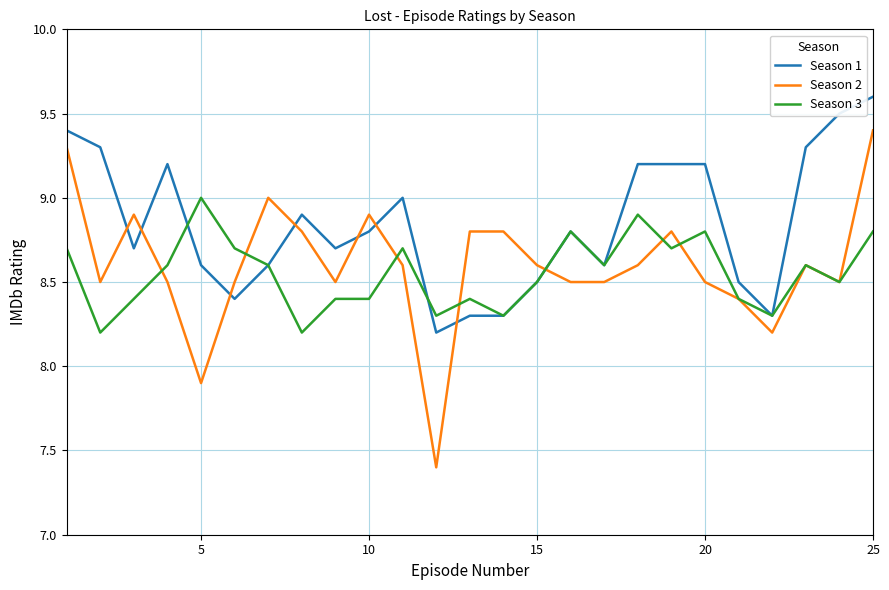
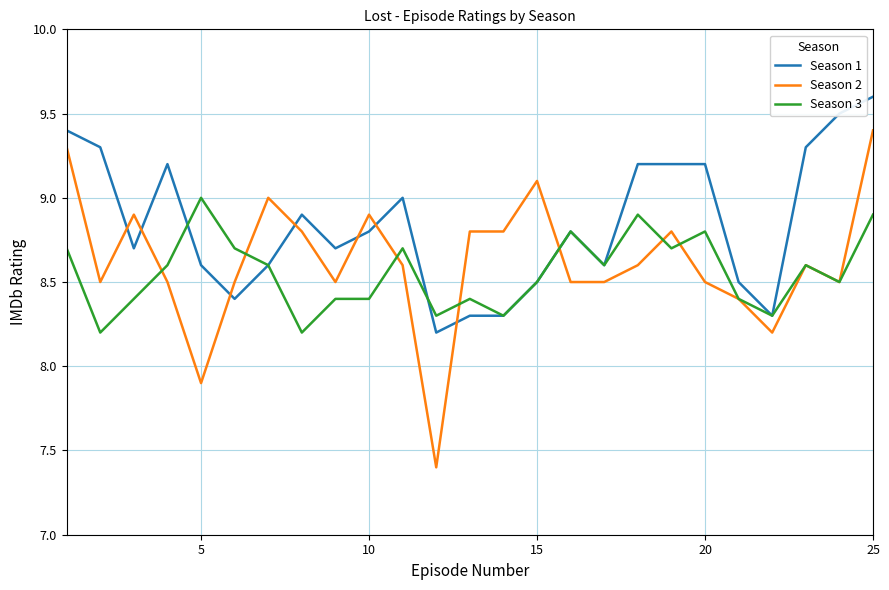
Season 2, 15: 8.6 -> 9.1
Season 3, 25: 8.8 -> 8.9
